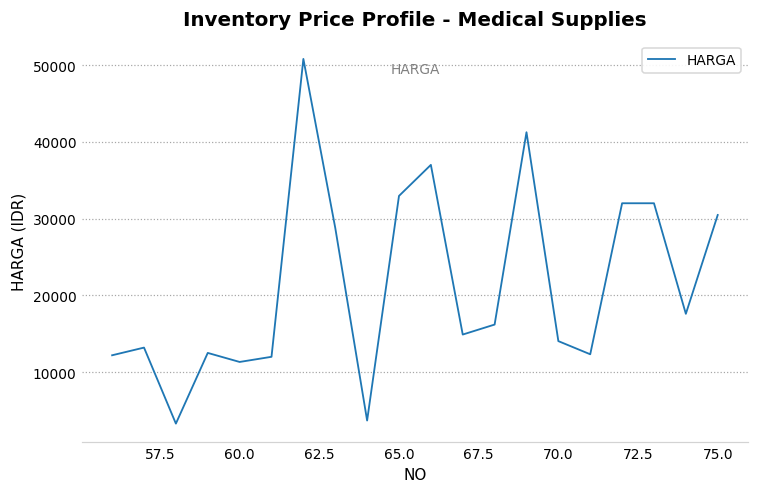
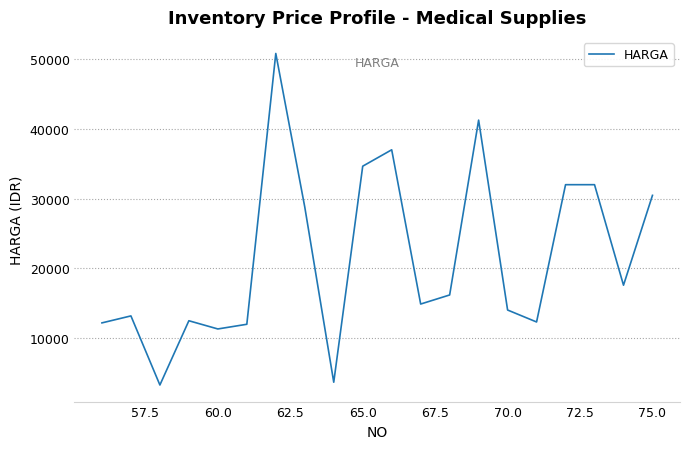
65.0: 33000 -> 35000
